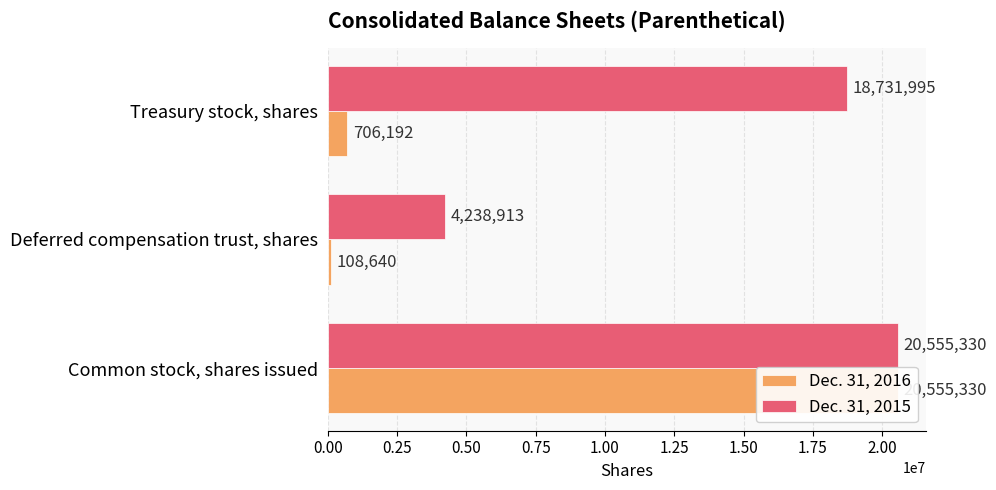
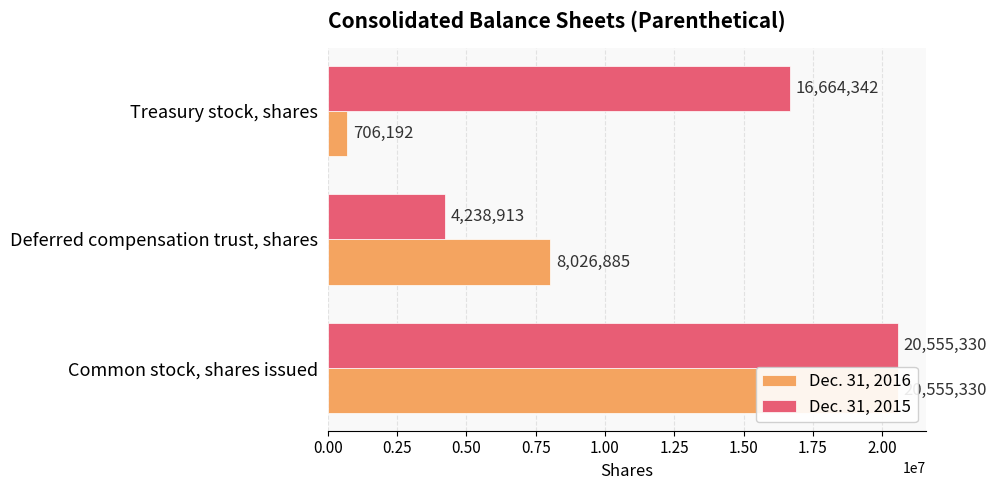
Dec. 31, 2015, Treasury stock, shares: 18,731,995 -> 16,664,342
Dec. 31, 2016, Deferred compensation trust, shares: 108,640 -> 8,026,885
